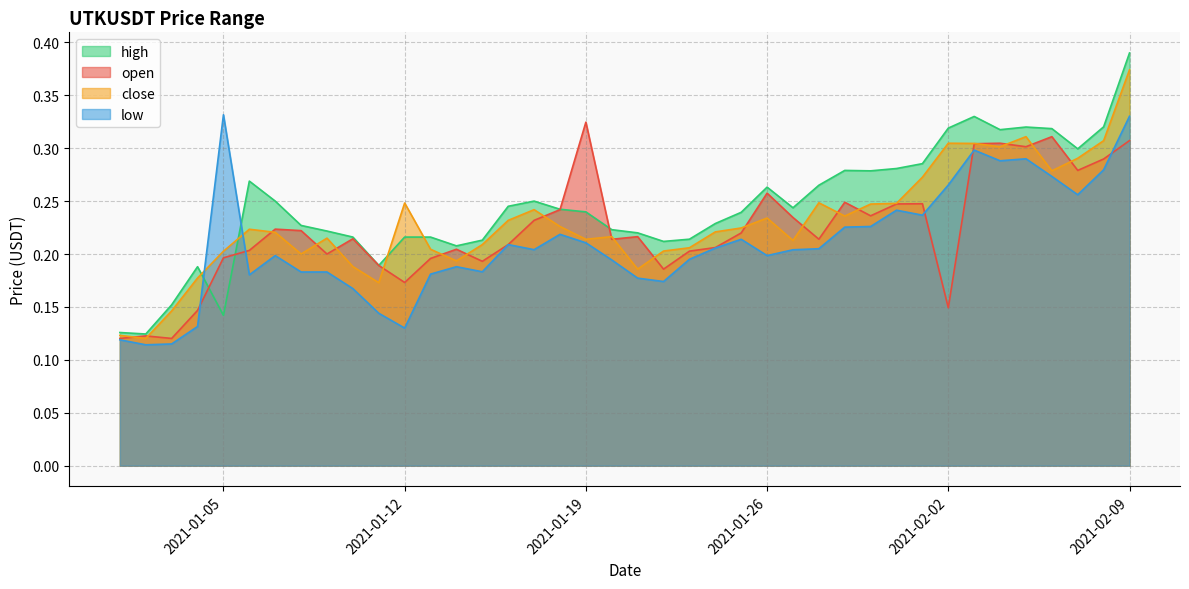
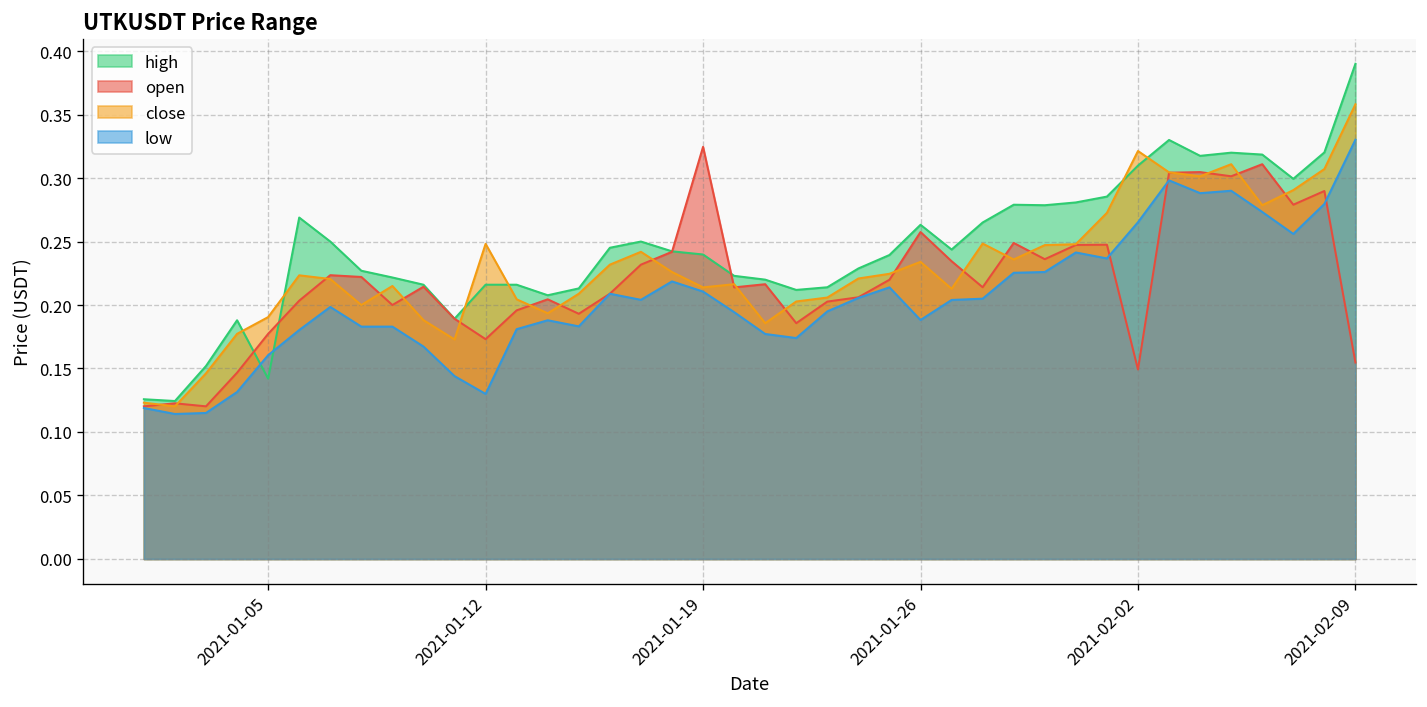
open, 2021-01-05: 0.196 -> 0.177
close, 2021-01-05: 0.203 -> 0.191
low, 2021-01-05: 0.332 -> 0.161
low, 2021-01-26: 0.199 -> 0.188
high, 2021-02-02: 0.319 -> 0.310
close, 2021-02-02: 0.305 -> 0.321
open, 2021-02-09: 0.307 -> 0.155
close, 2021-02-09: 0.374 -> 0.358
